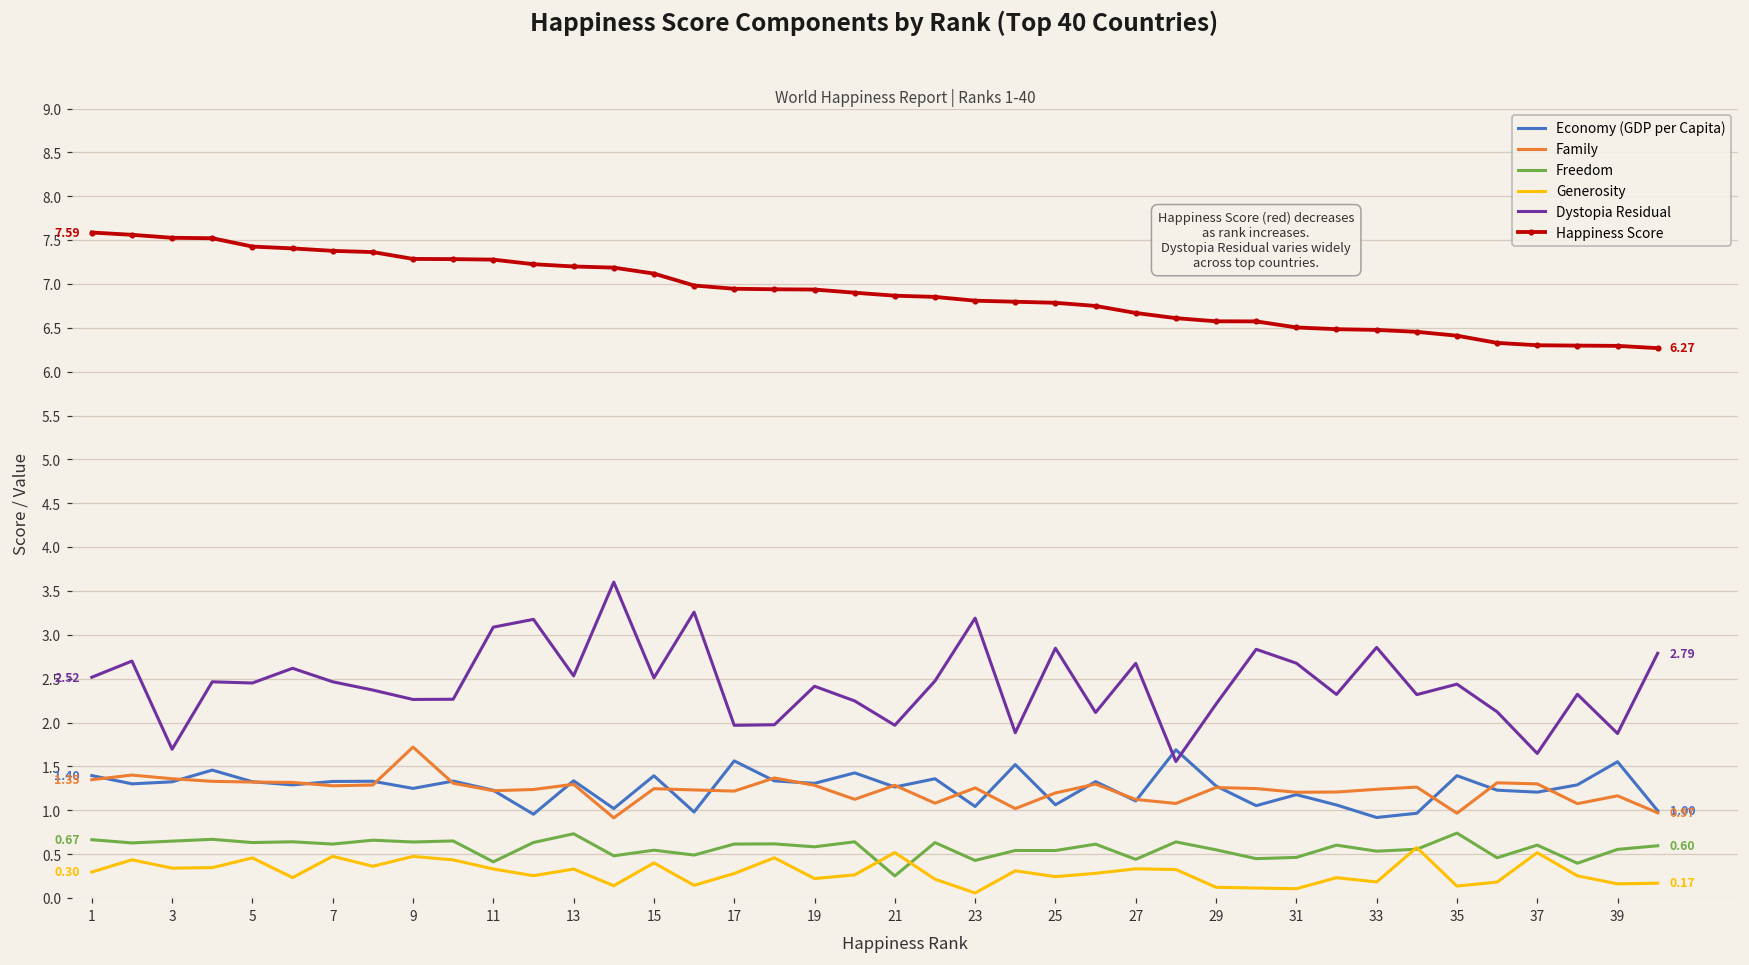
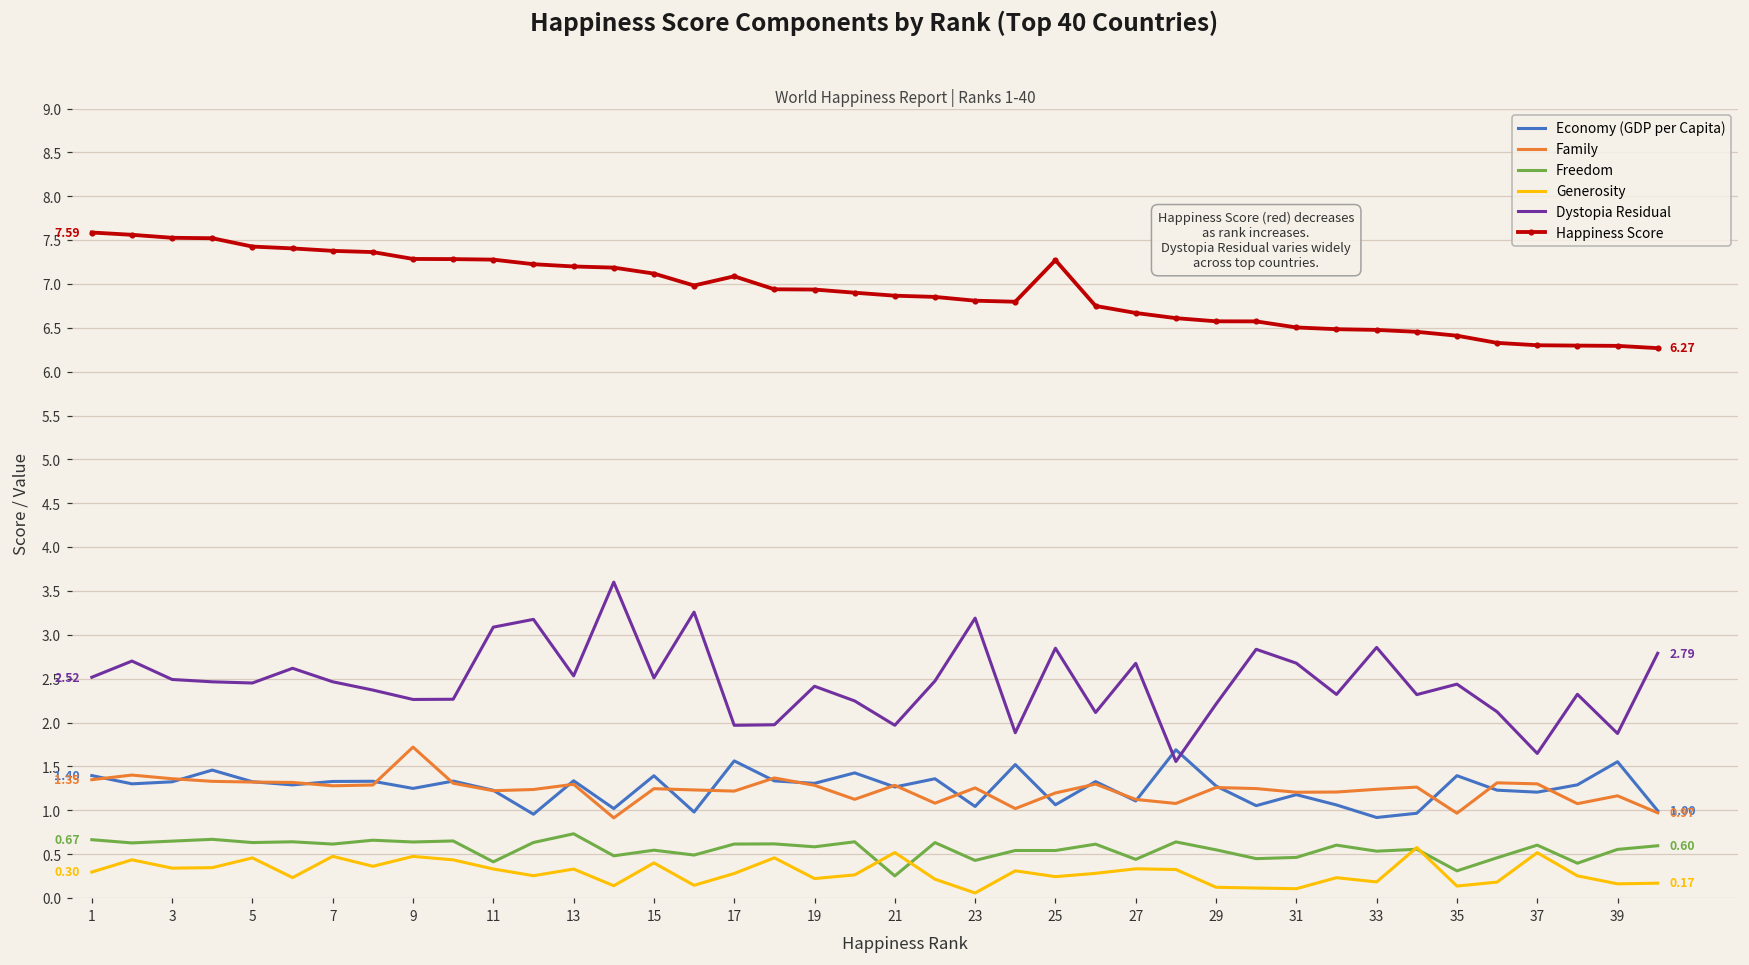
Dystopia Residual, 3: 1.7 -> 2.5
Happiness Score, 17: 6.9 -> 7.1
Happiness Score, 25: 6.8 -> 7.3
Freedom, 35: 0.7 -> 0.3
